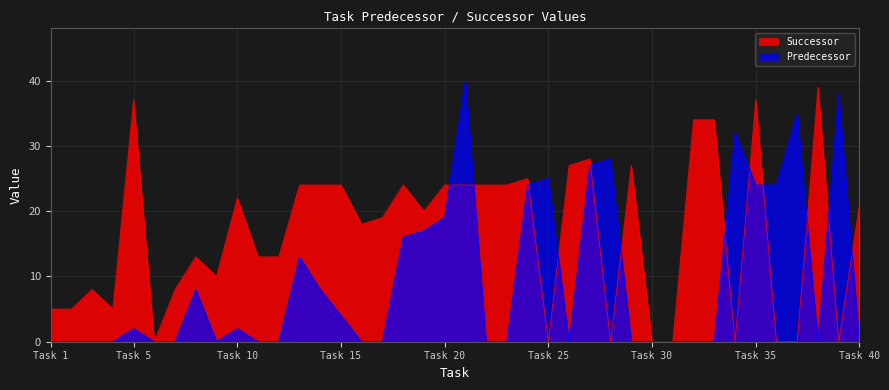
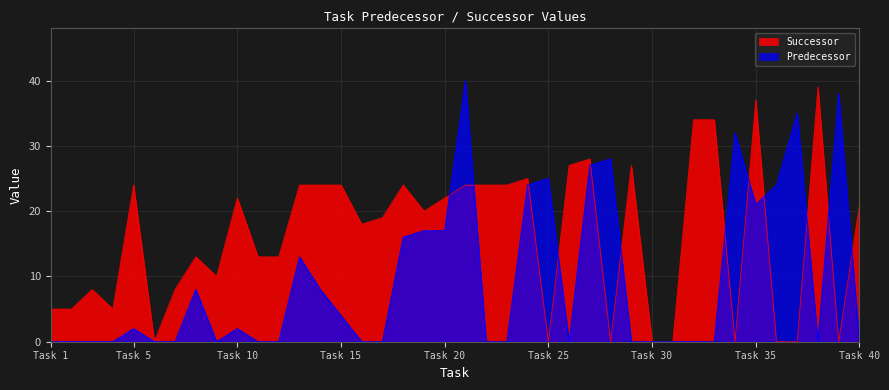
Successor, Task 5: 37 -> 24
Successor, Task 20: 24 -> 22
Predecessor, Task 20: 19 -> 17
Predecessor, Task 35: 24 -> 21
